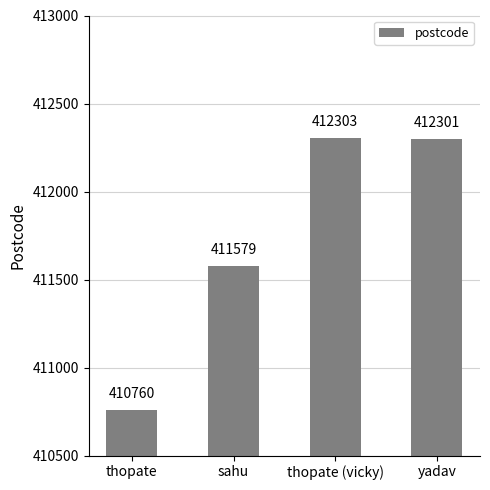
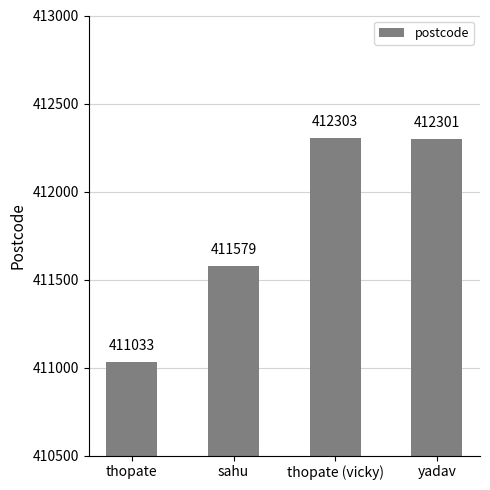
thopate: 410760 -> 411033
